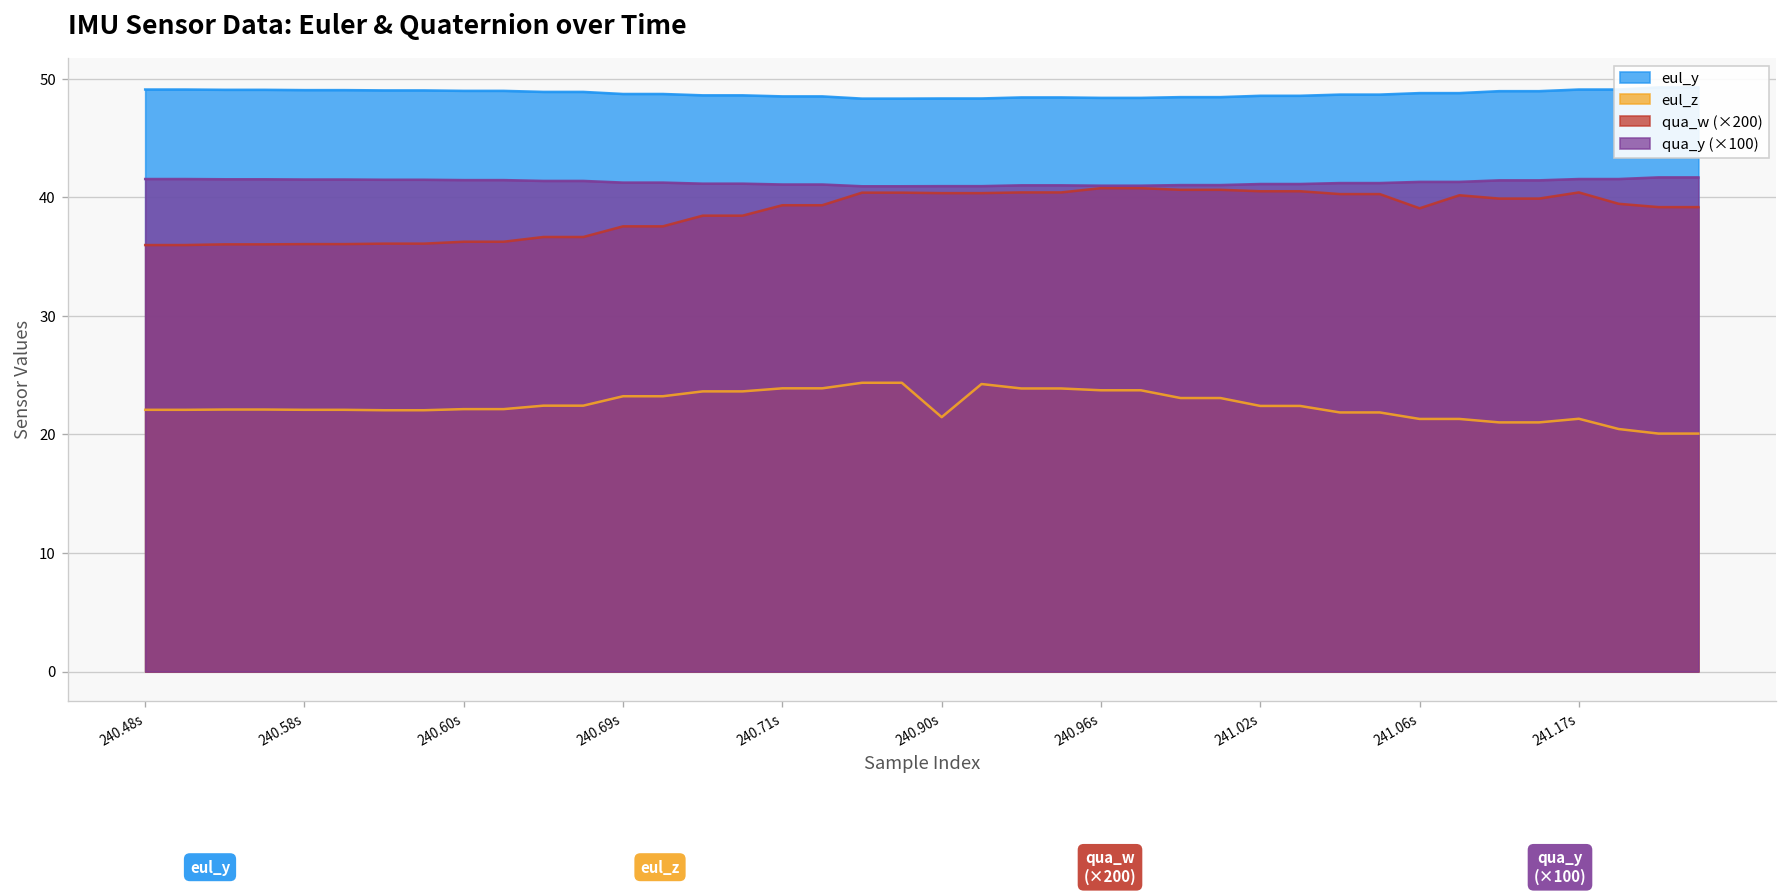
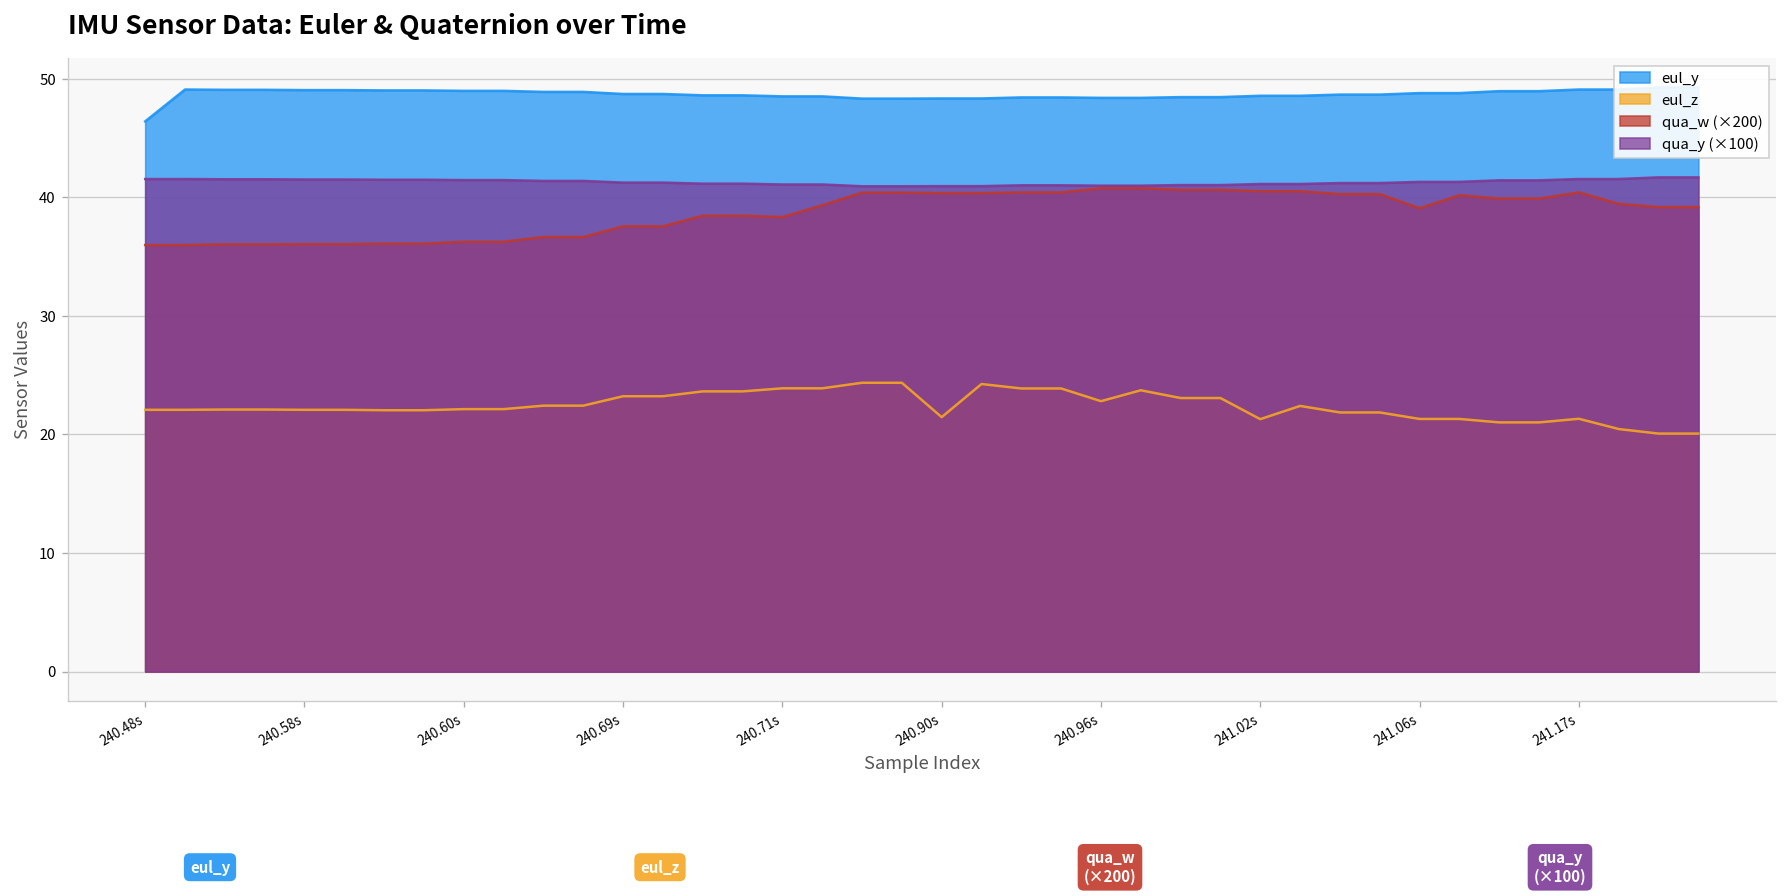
eul_y, 240.48s: 49 -> 46
qua_w (×200), 240.71s: 39 -> 38
eul_z, 240.96s: 24 -> 23
eul_z, 241.02s: 22 -> 21
